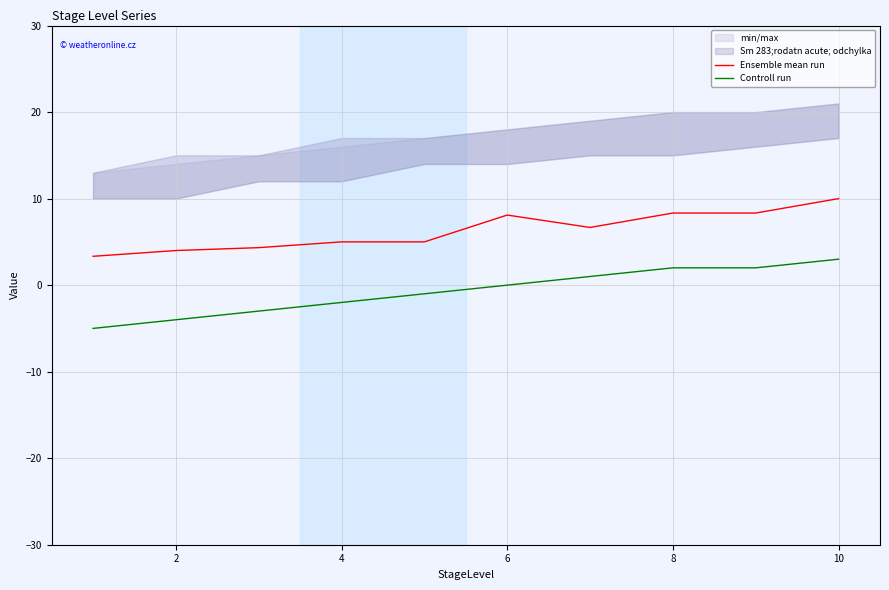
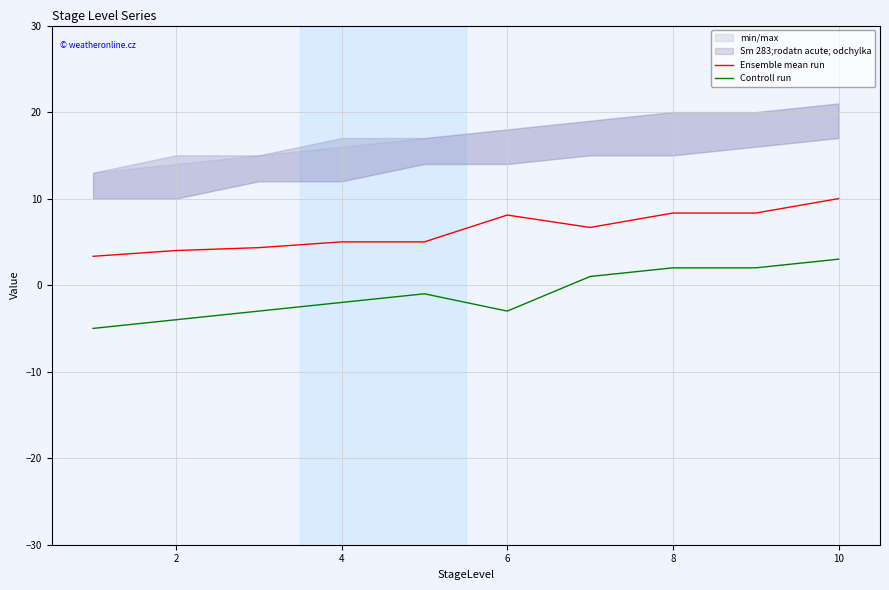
Controll run, 6: 0 -> -3
